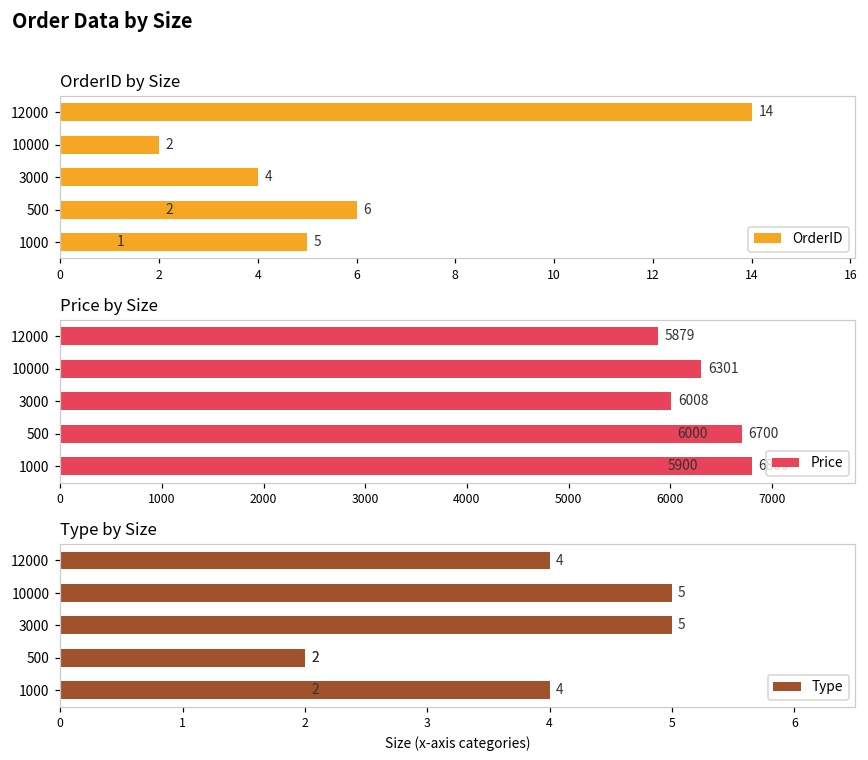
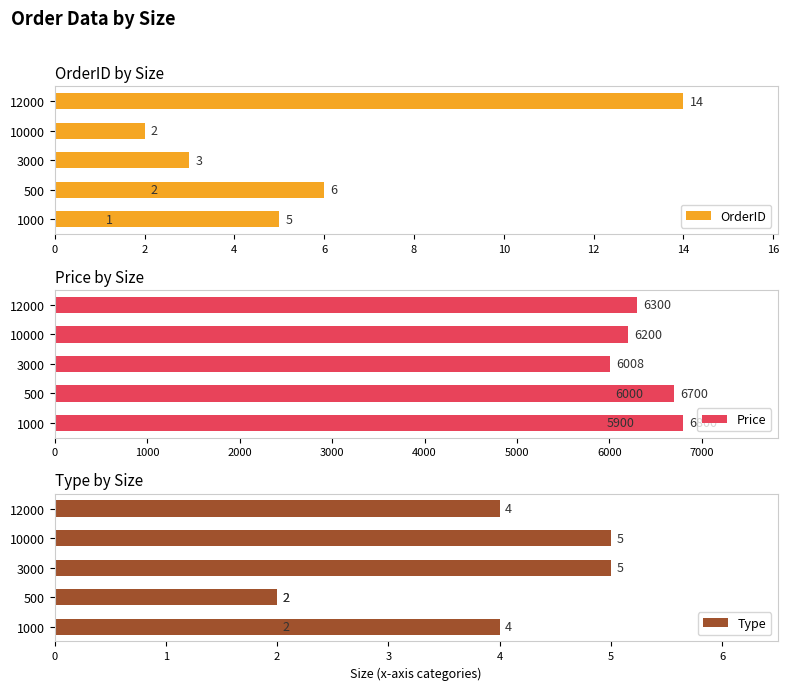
OrderID by Size, 3000: 4 -> 3
Price by Size, 12000: 5879 -> 6300
Price by Size, 10000: 6301 -> 6200
